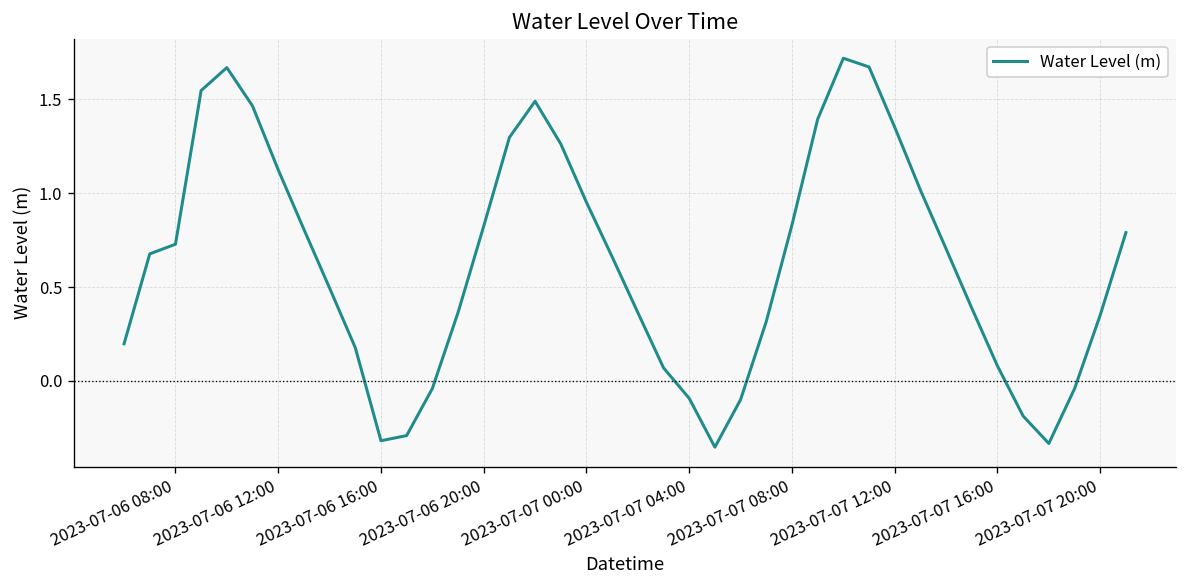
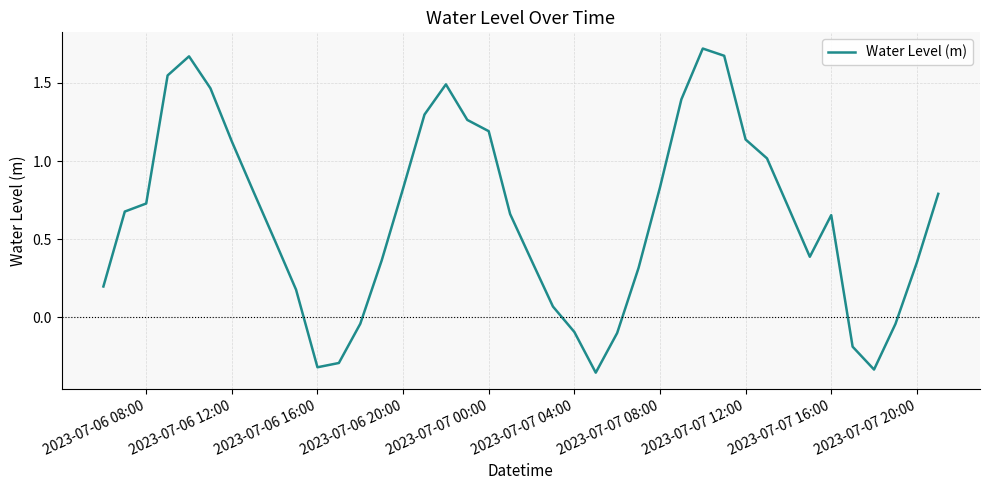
2023-07-07 00:00: 0.95 -> 1.19
2023-07-07 12:00: 1.35 -> 1.14
2023-07-07 16:00: 0.08 -> 0.65
